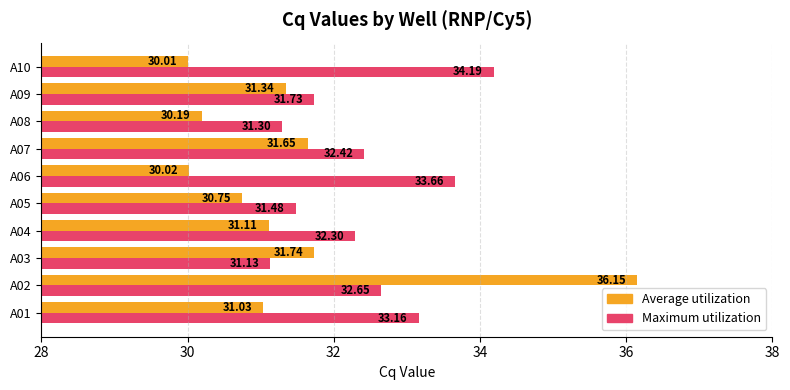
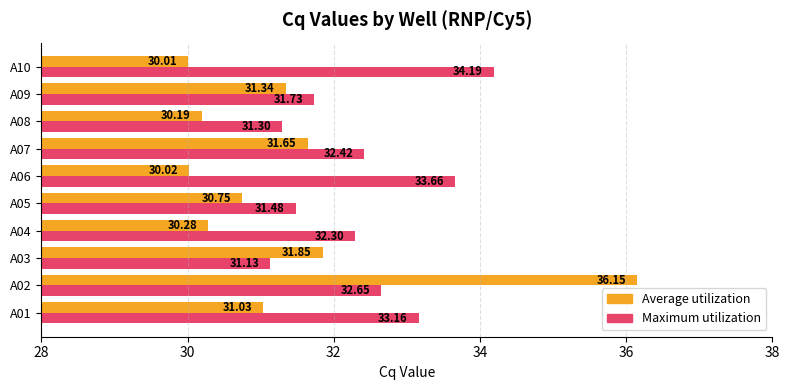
Average utilization, A04: 31.11 -> 30.28
Average utilization, A03: 31.74 -> 31.85
